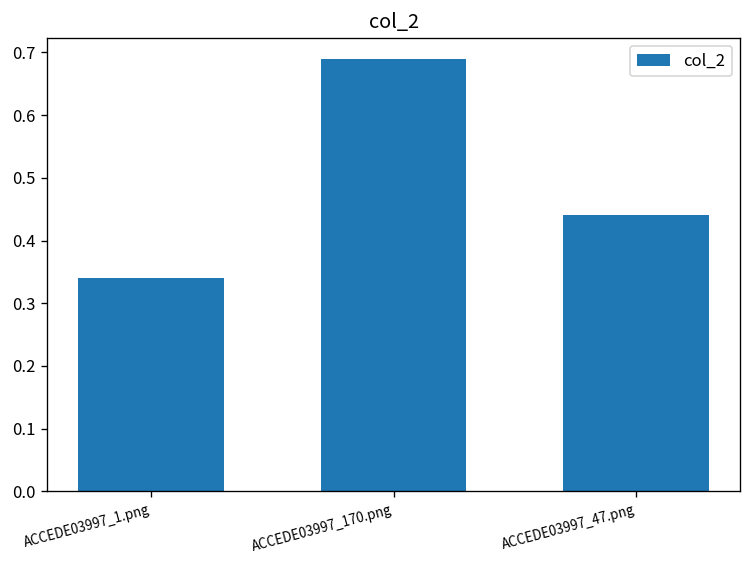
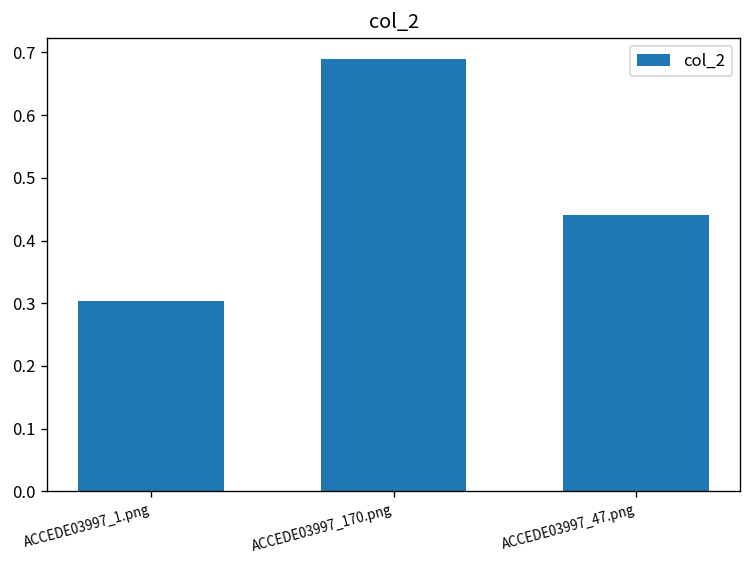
ACCEDE03997_1.png: 0.34 -> 0.30
